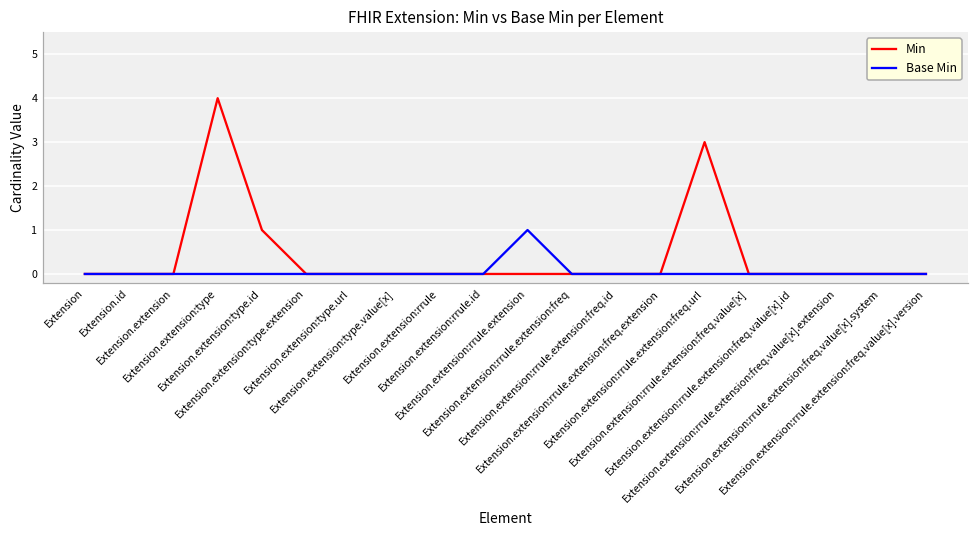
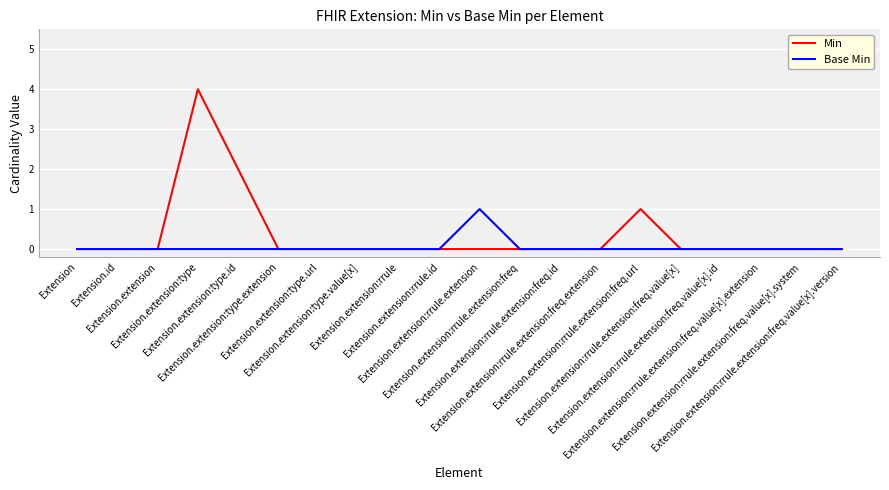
Min, Extension.extension:type.id: 1 -> 2
Min, Extension.extension:rrule.extension:freq.url: 3 -> 1
